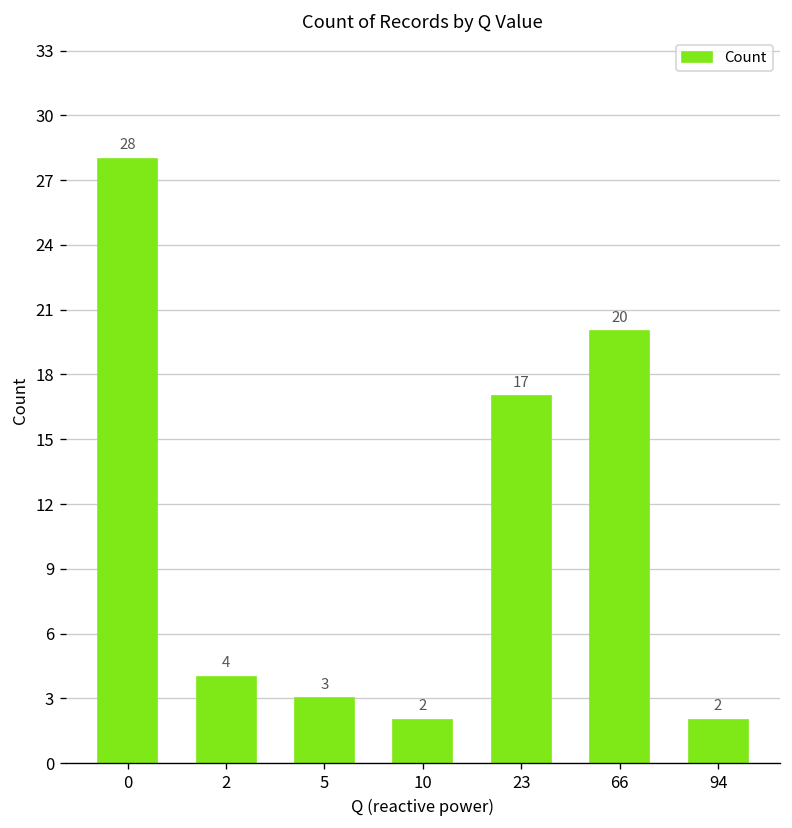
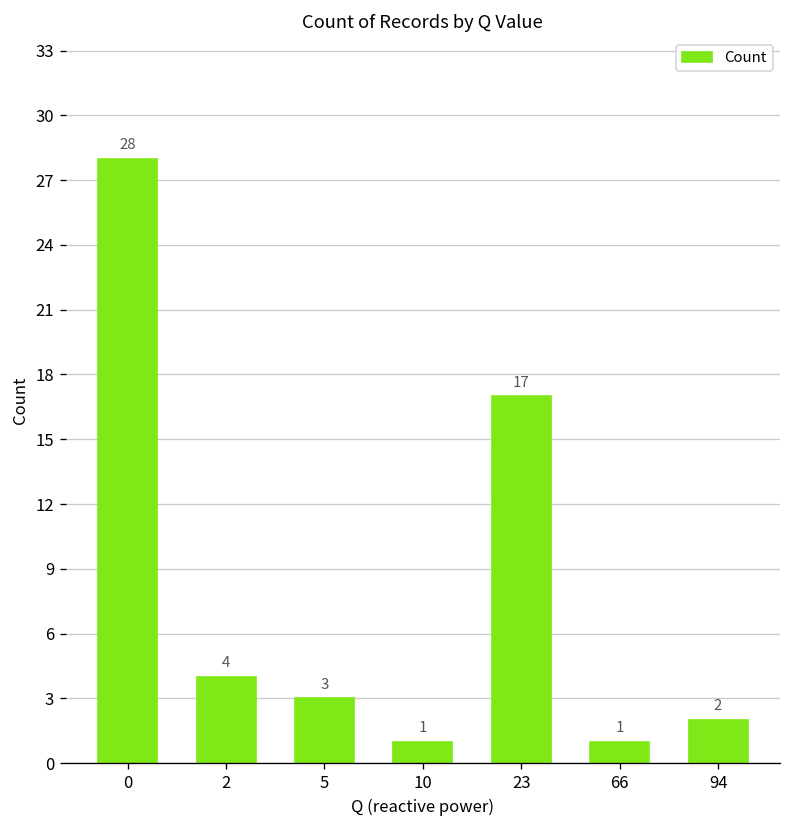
10: 2 -> 1
66: 20 -> 1
